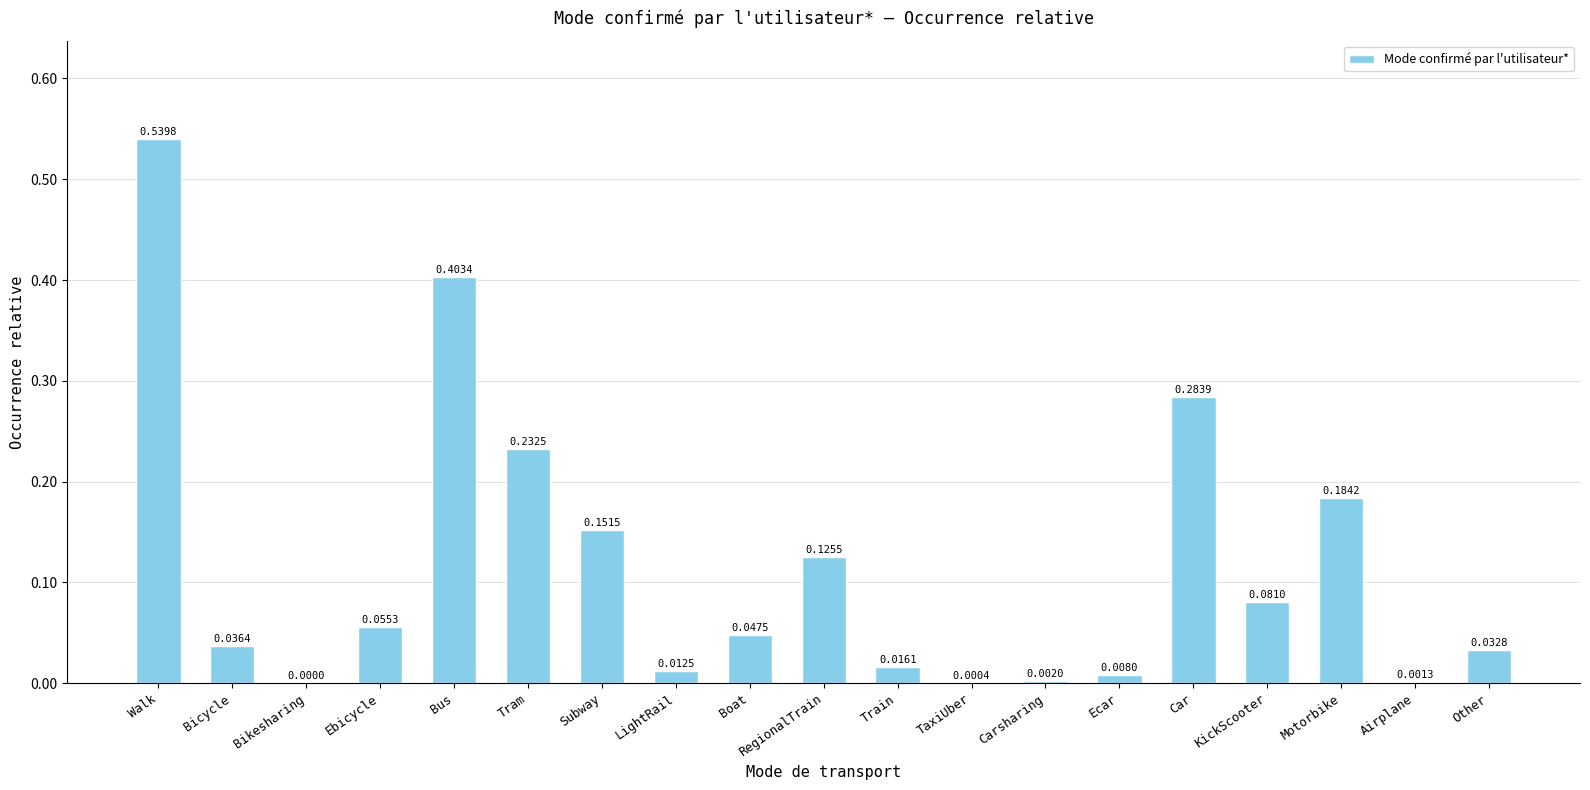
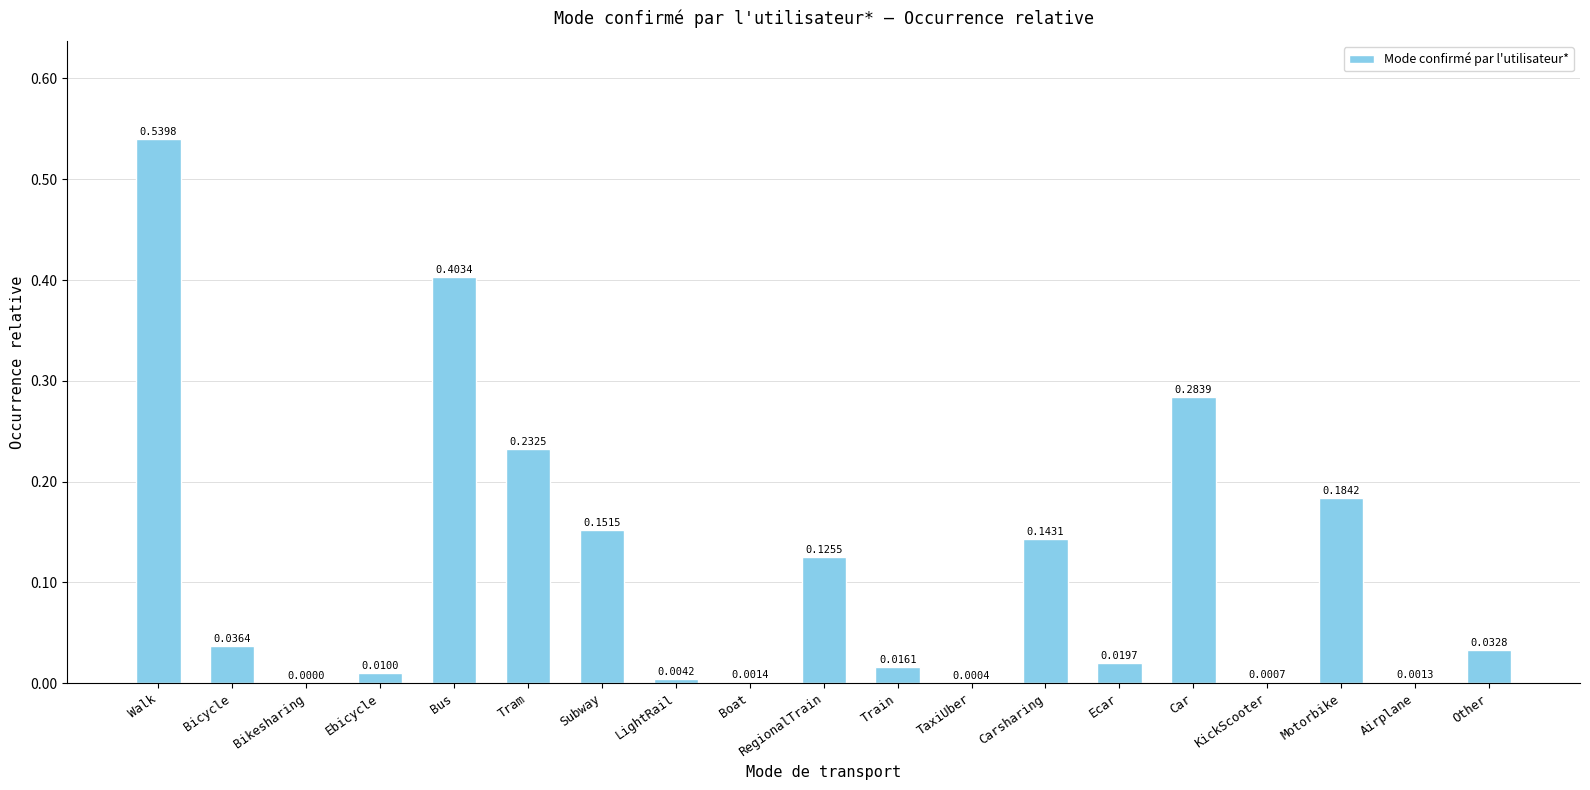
Ebicycle: 0.0553 -> 0.0100
LightRail: 0.0125 -> 0.0042
Boat: 0.0475 -> 0.0014
Carsharing: 0.0020 -> 0.1431
Ecar: 0.0080 -> 0.0197
KickScooter: 0.0810 -> 0.0007
